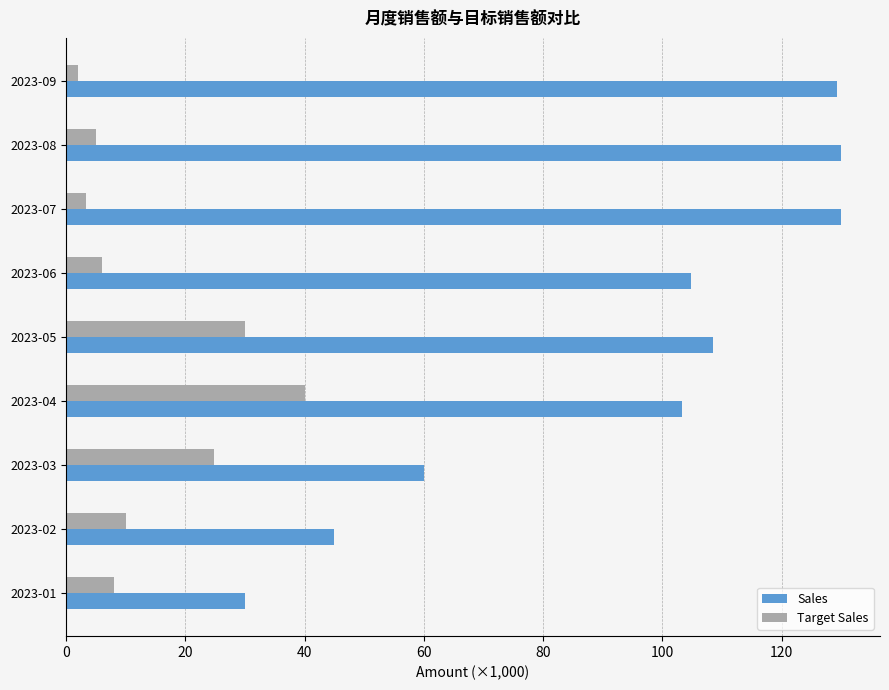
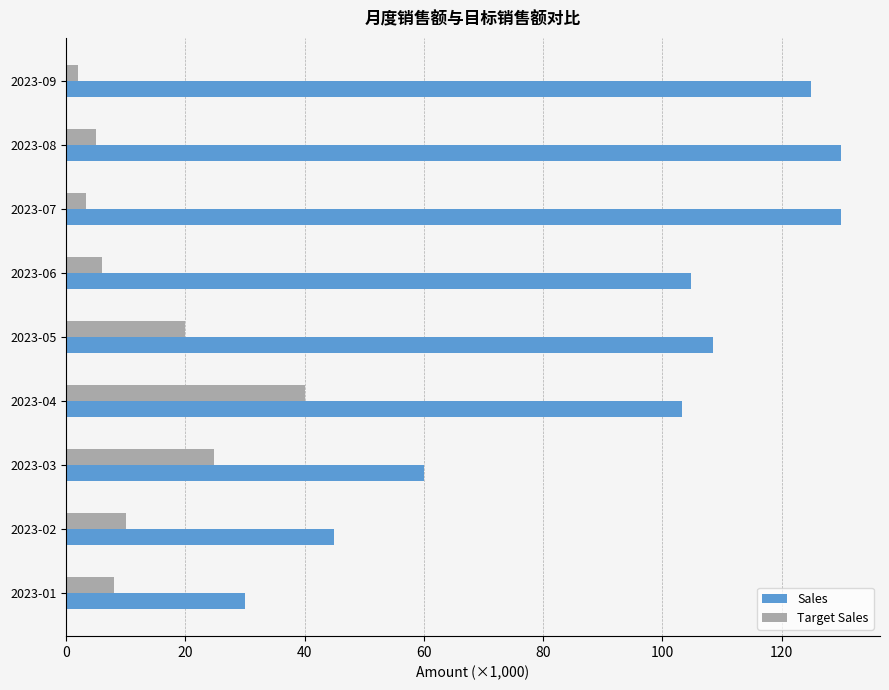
Sales, 2023-09: 129 -> 125
Target Sales, 2023-05: 30 -> 20
